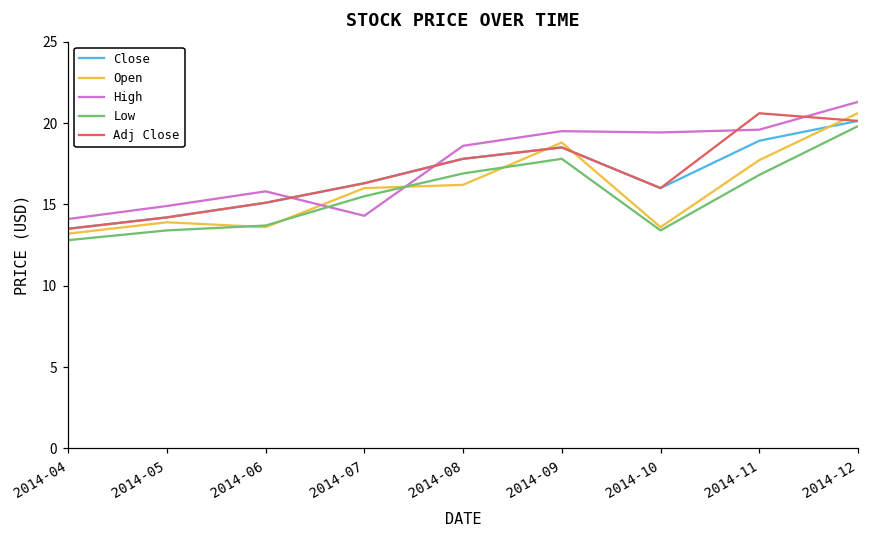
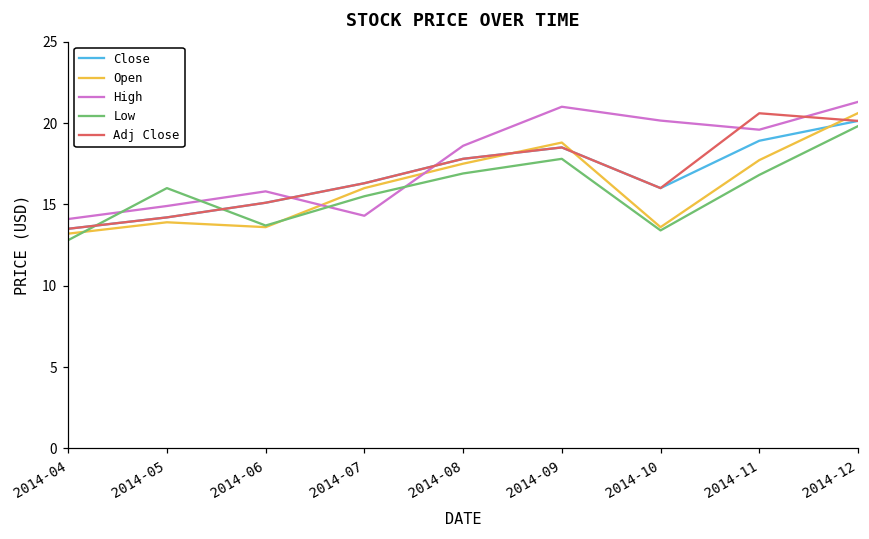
Low, 2014-05: 13.4 -> 16.0
Open, 2014-08: 16.2 -> 17.5
High, 2014-09: 19.5 -> 21.0
High, 2014-10: 19.4 -> 20.2
